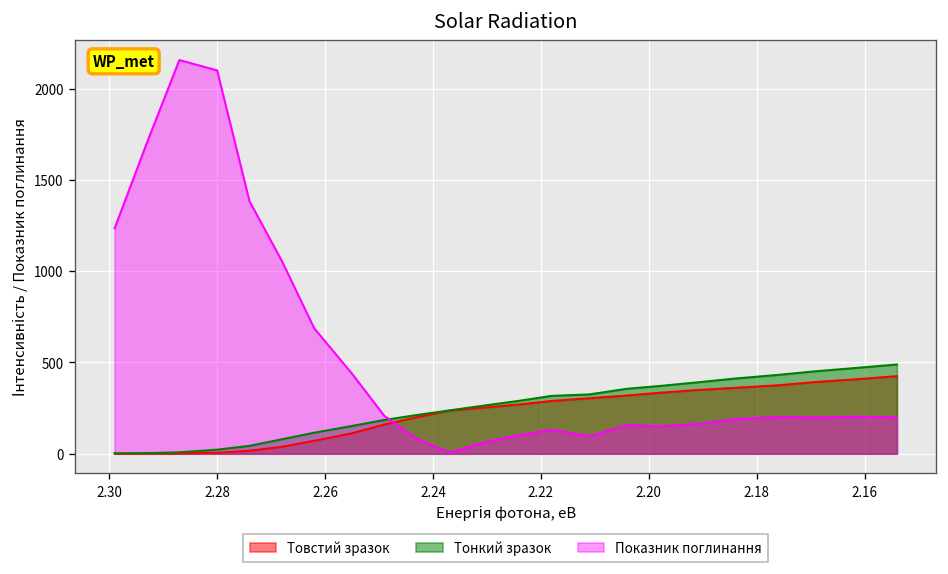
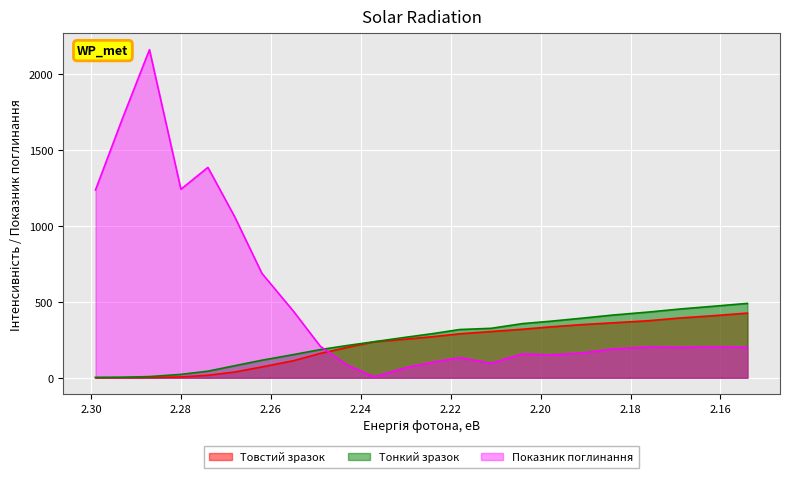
Показник поглинання, 2.28: 2100 -> 1240
